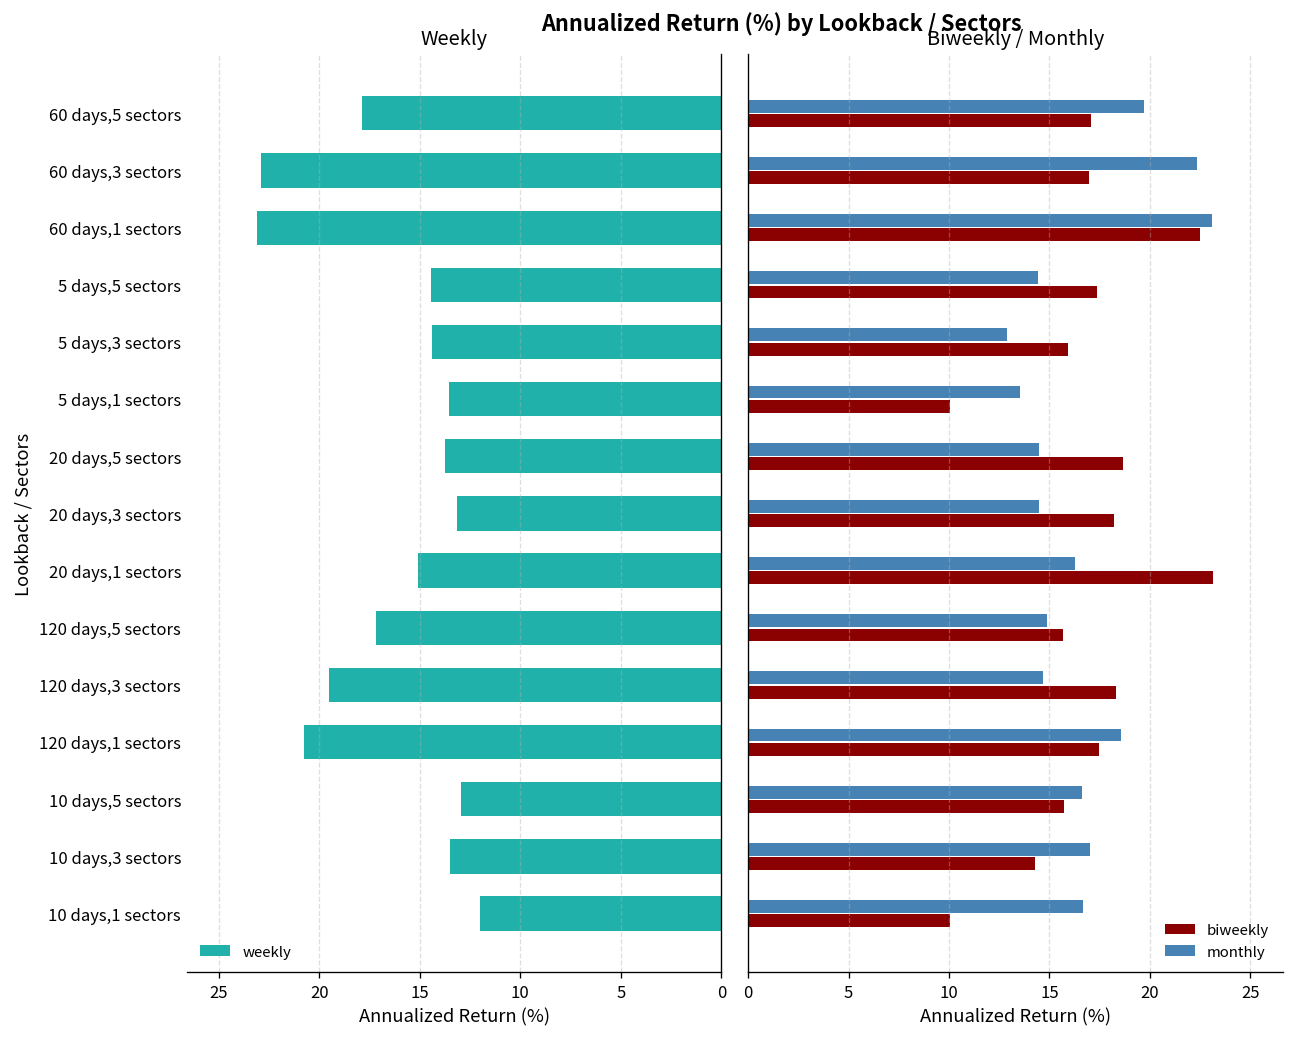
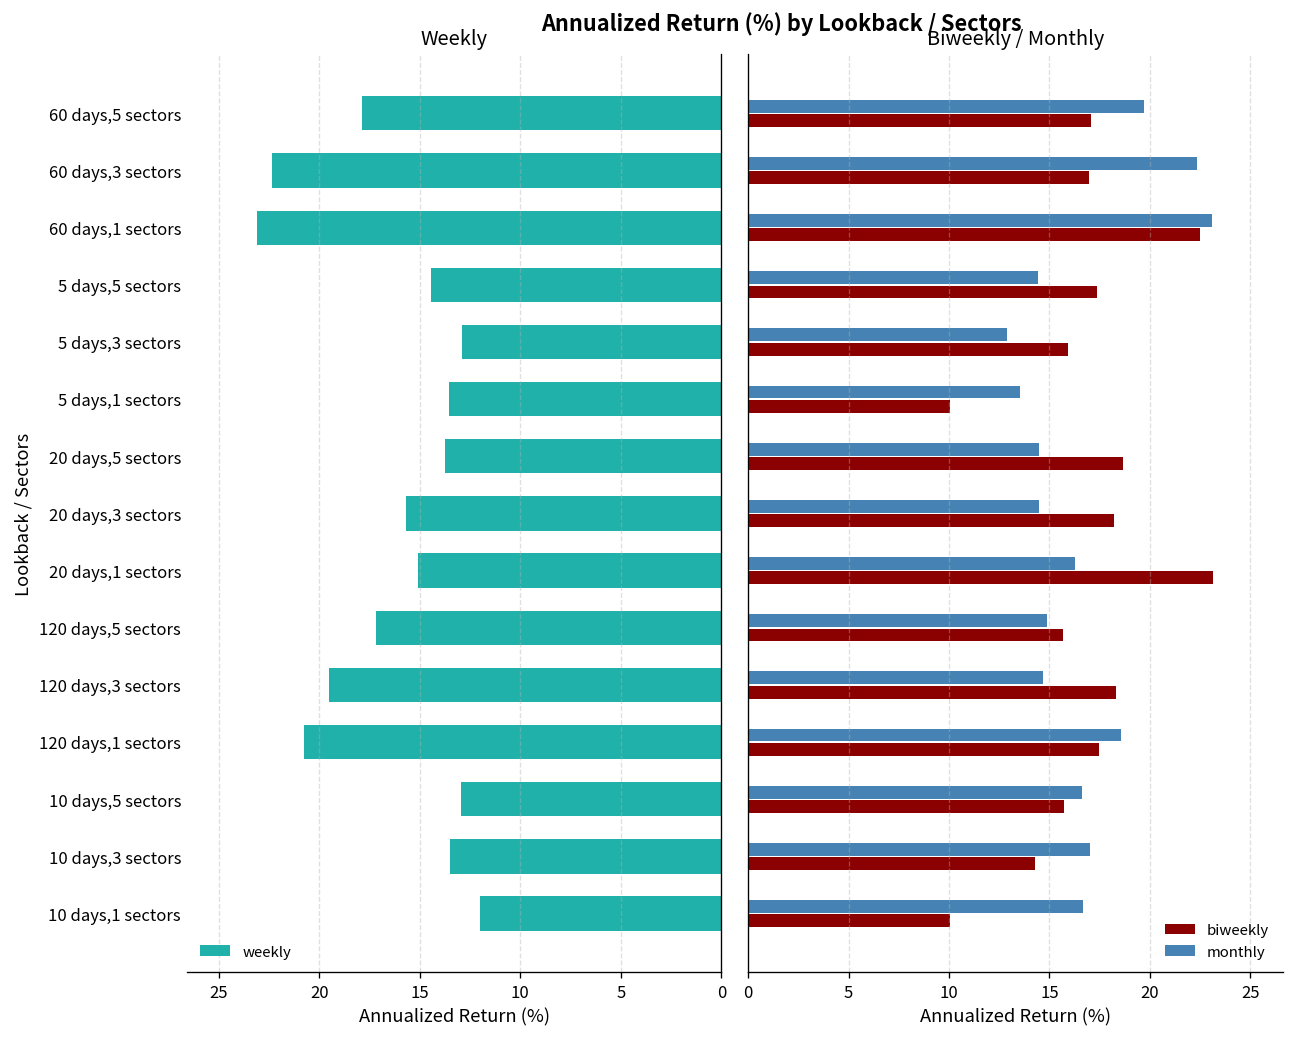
Weekly, 60 days,3 sectors: 22.9 -> 22.3
Weekly, 5 days,3 sectors: 14.4 -> 12.9
Weekly, 20 days,3 sectors: 13.2 -> 15.7
